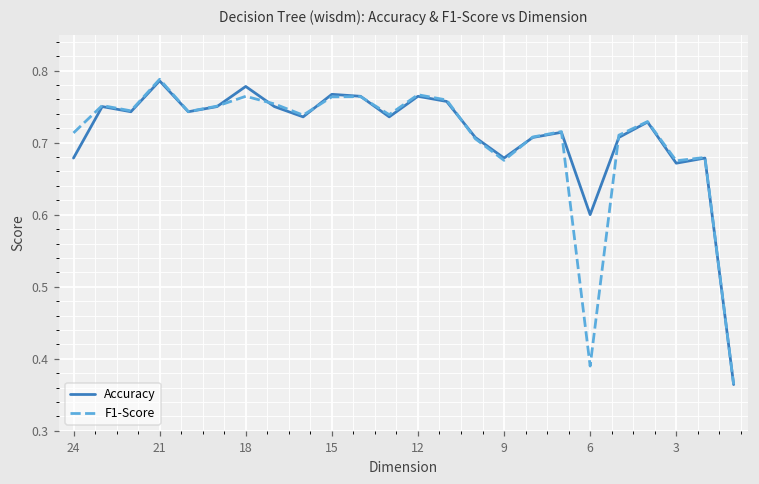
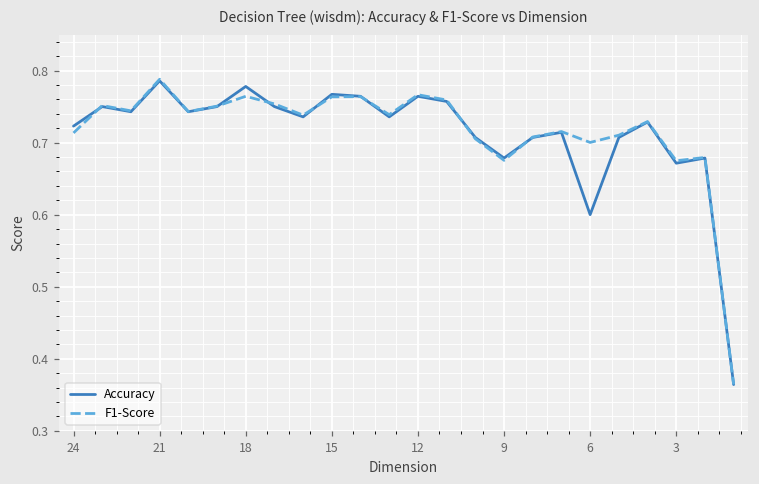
Accuracy, 24: 0.68 -> 0.72
F1-Score, 6: 0.39 -> 0.70
